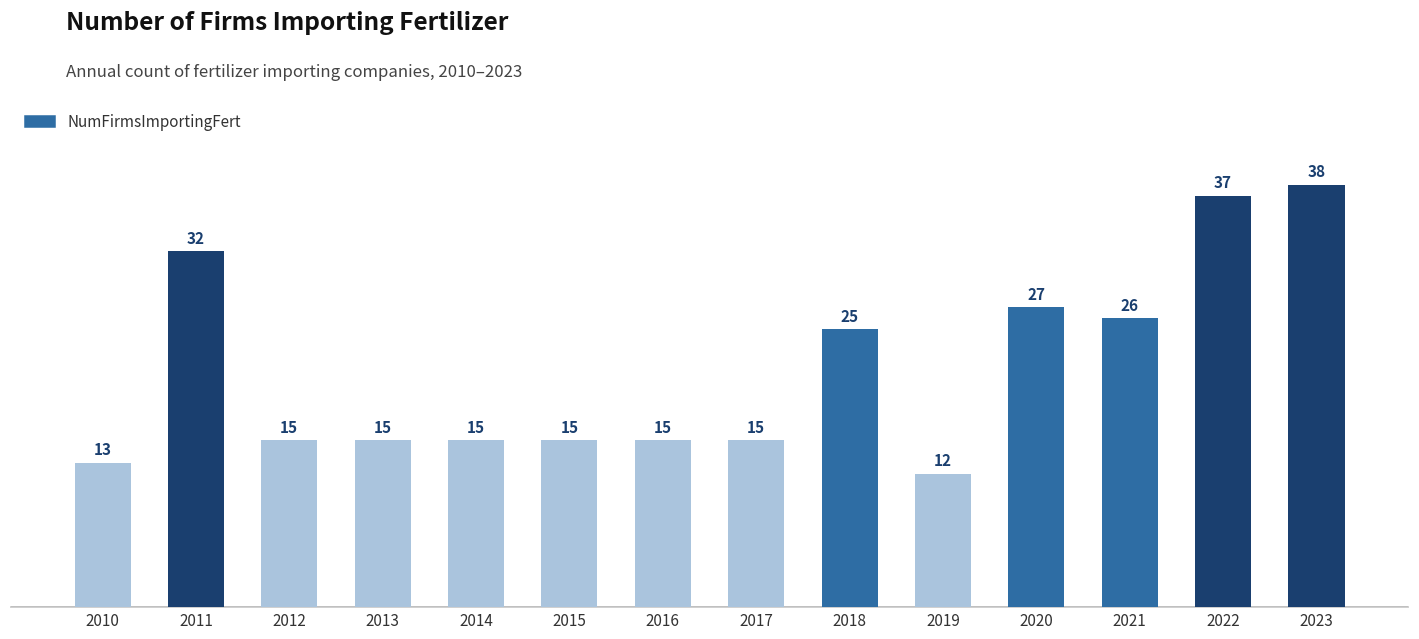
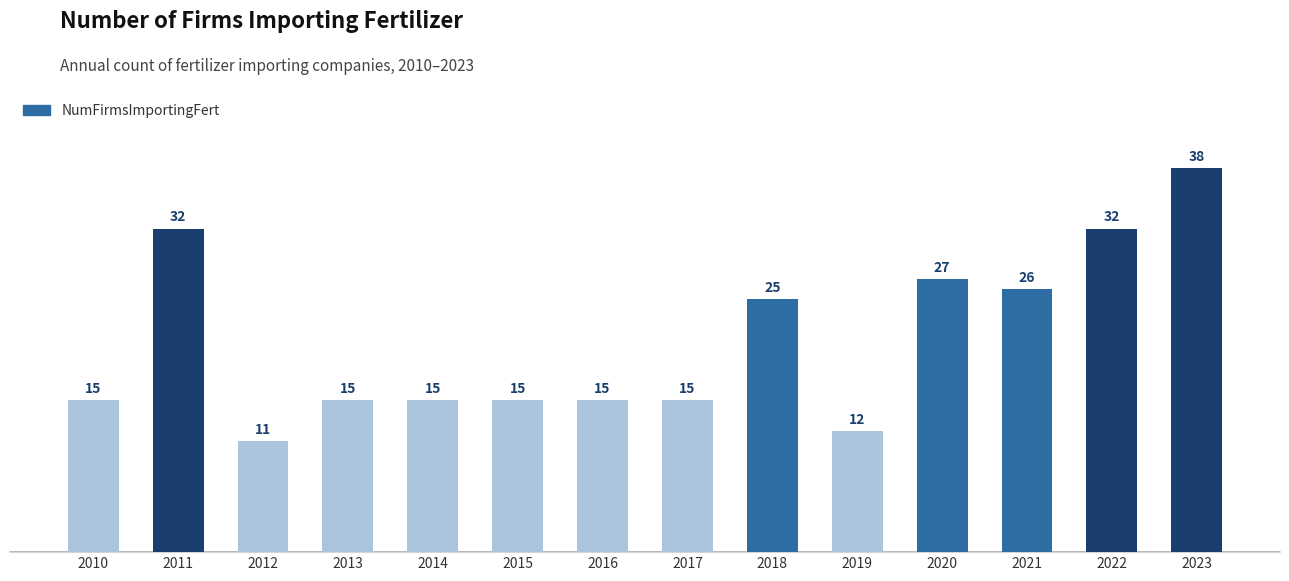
2010: 13 -> 15
2012: 15 -> 11
2022: 37 -> 32
